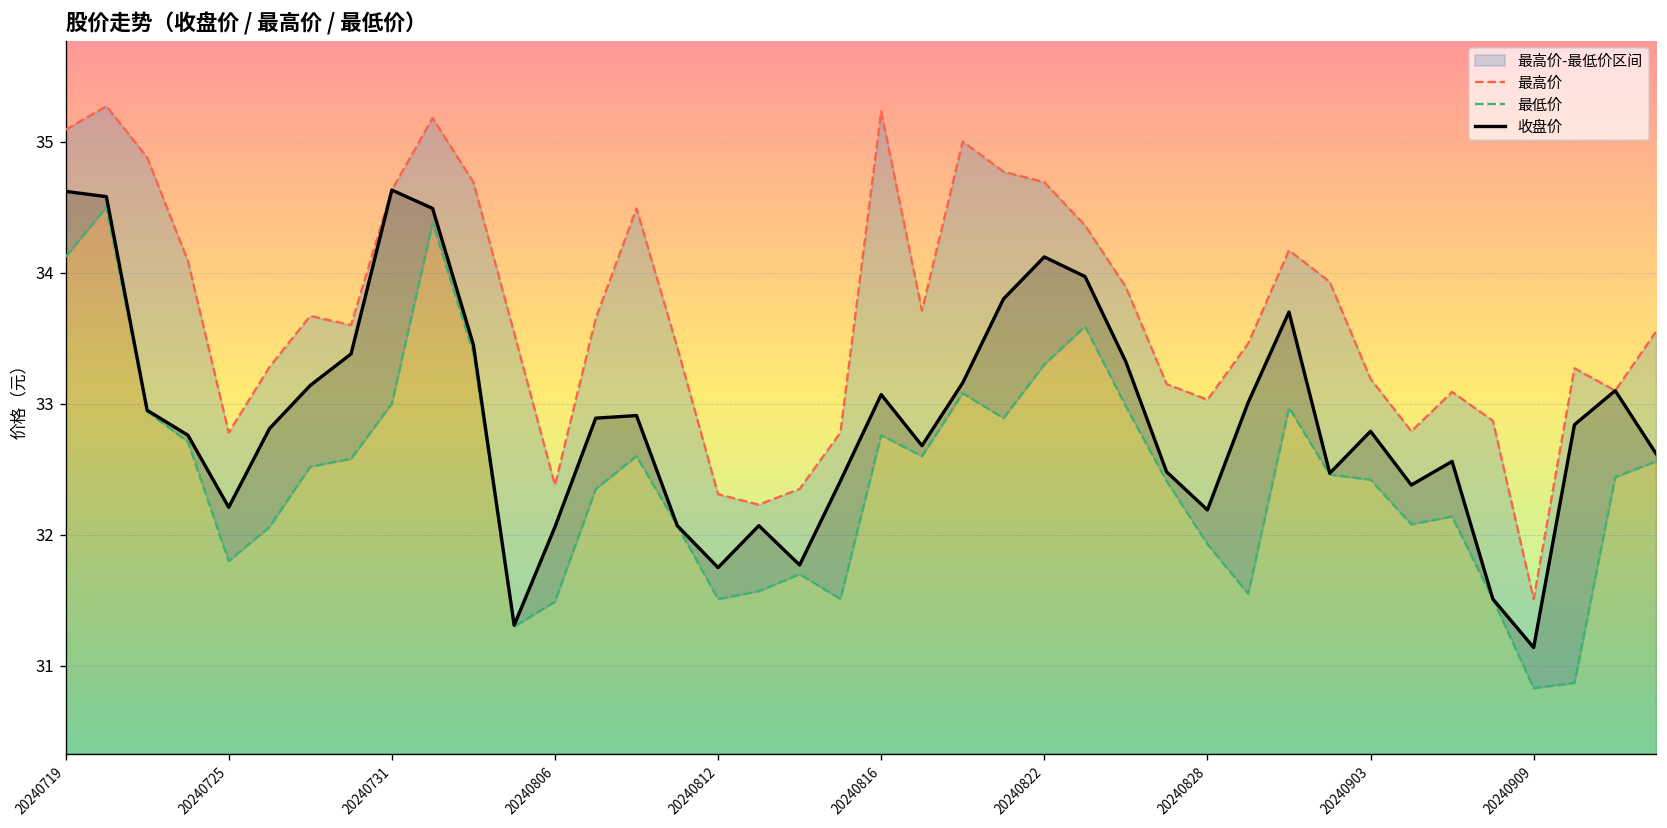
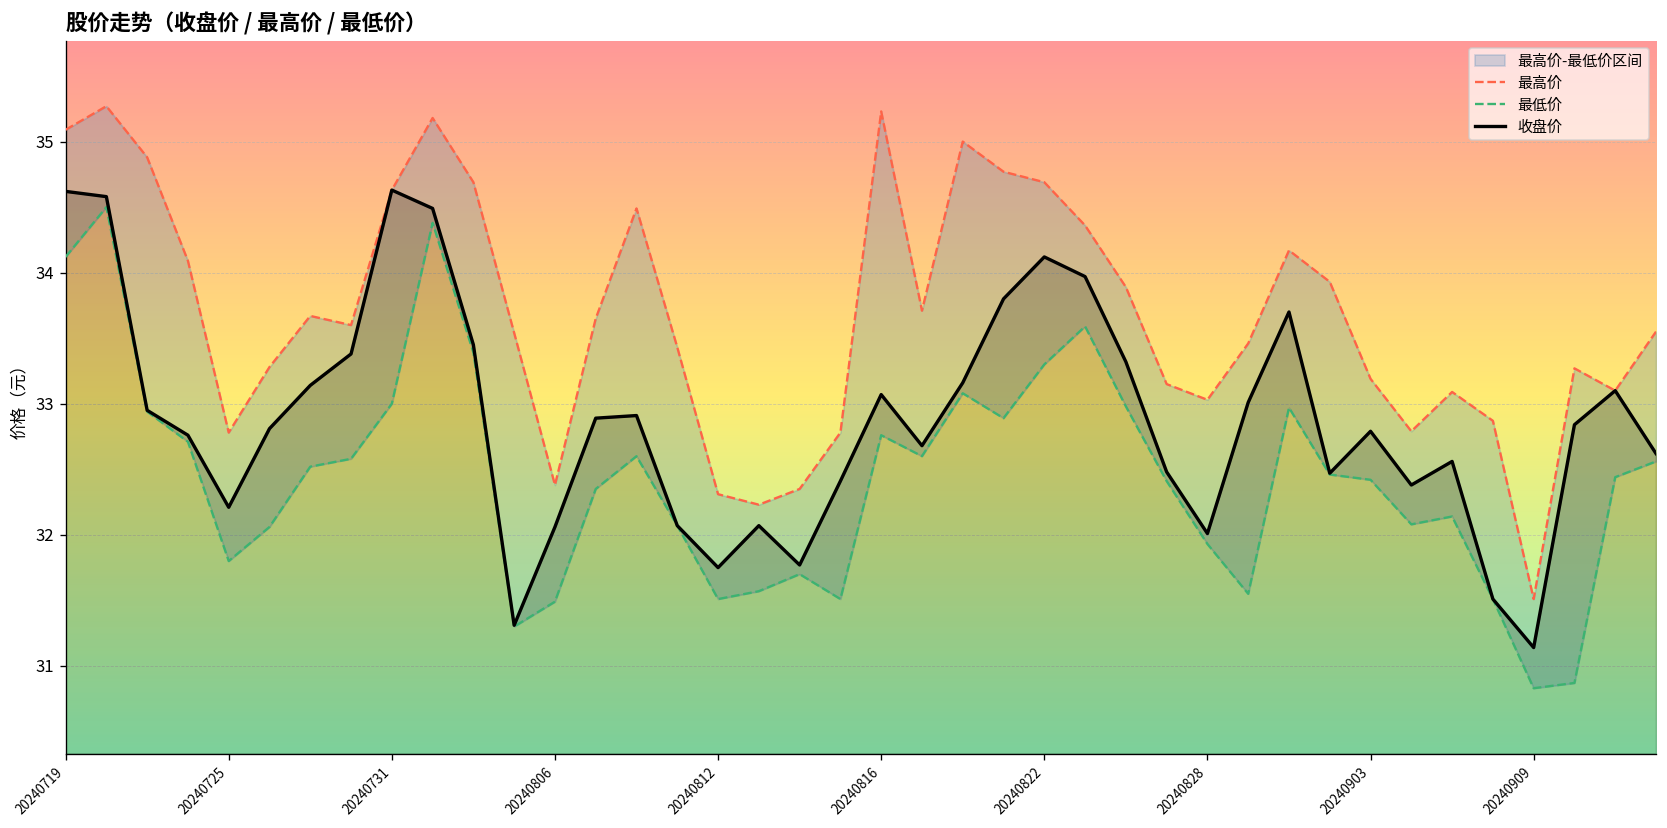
收盘价, 20240828: 32.19 -> 32.01
